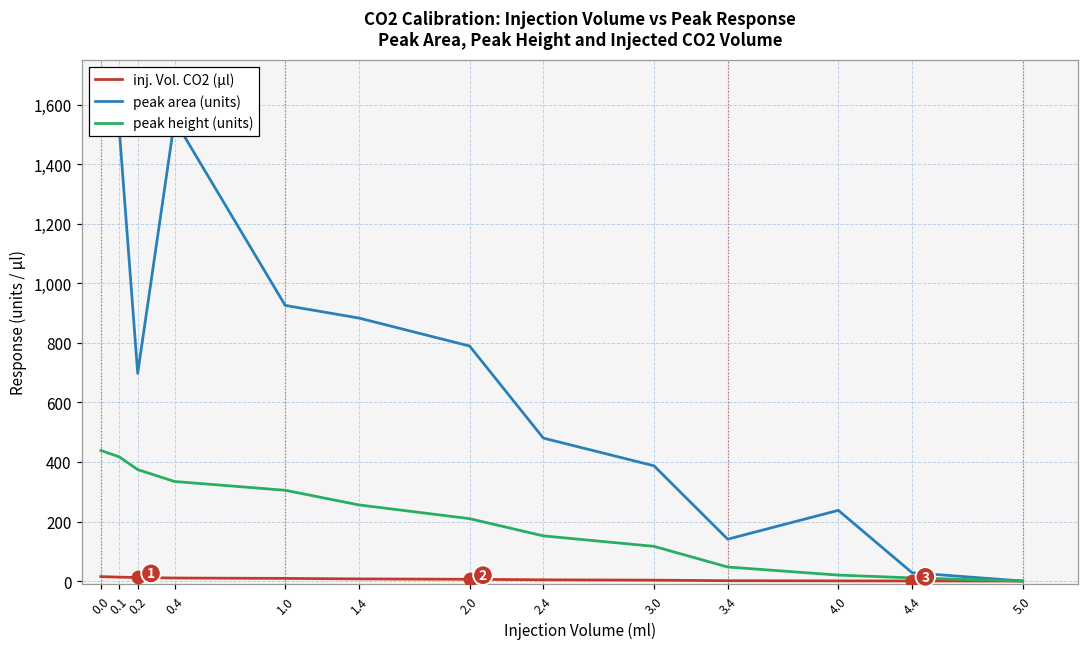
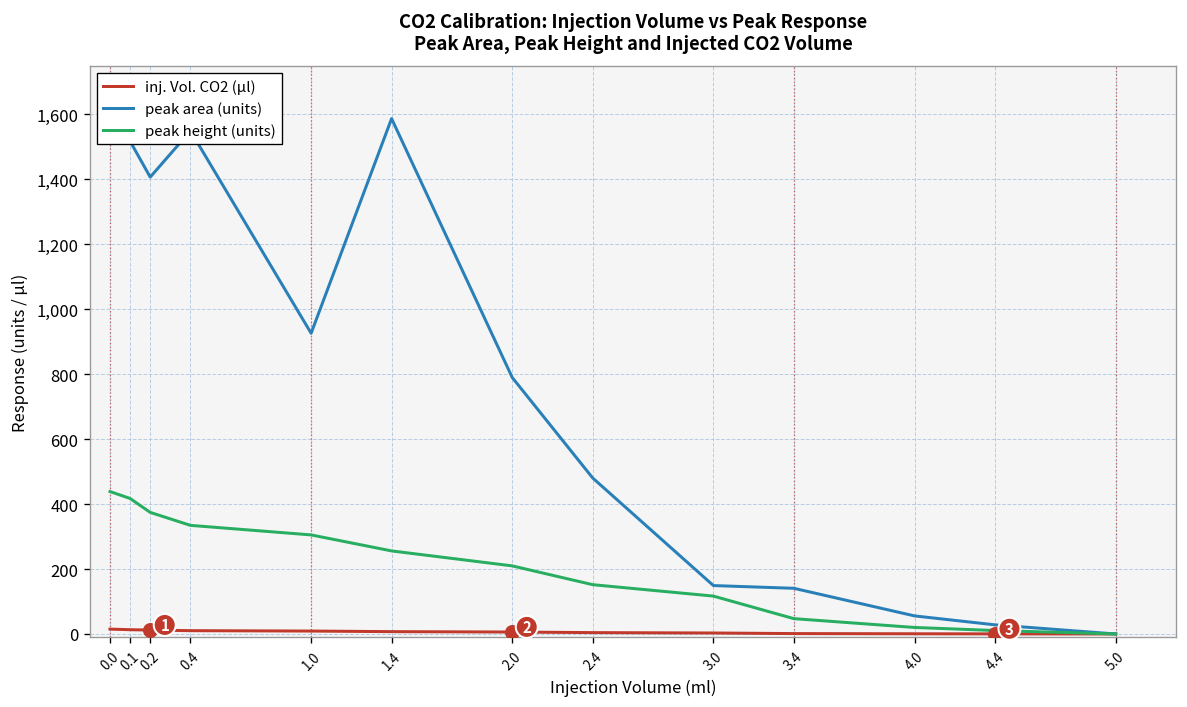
peak area (units), 0.2: 700 -> 1,410
peak area (units), 1.4: 880 -> 1,590
peak area (units), 3.0: 390 -> 150
peak area (units), 4.0: 240 -> 60
